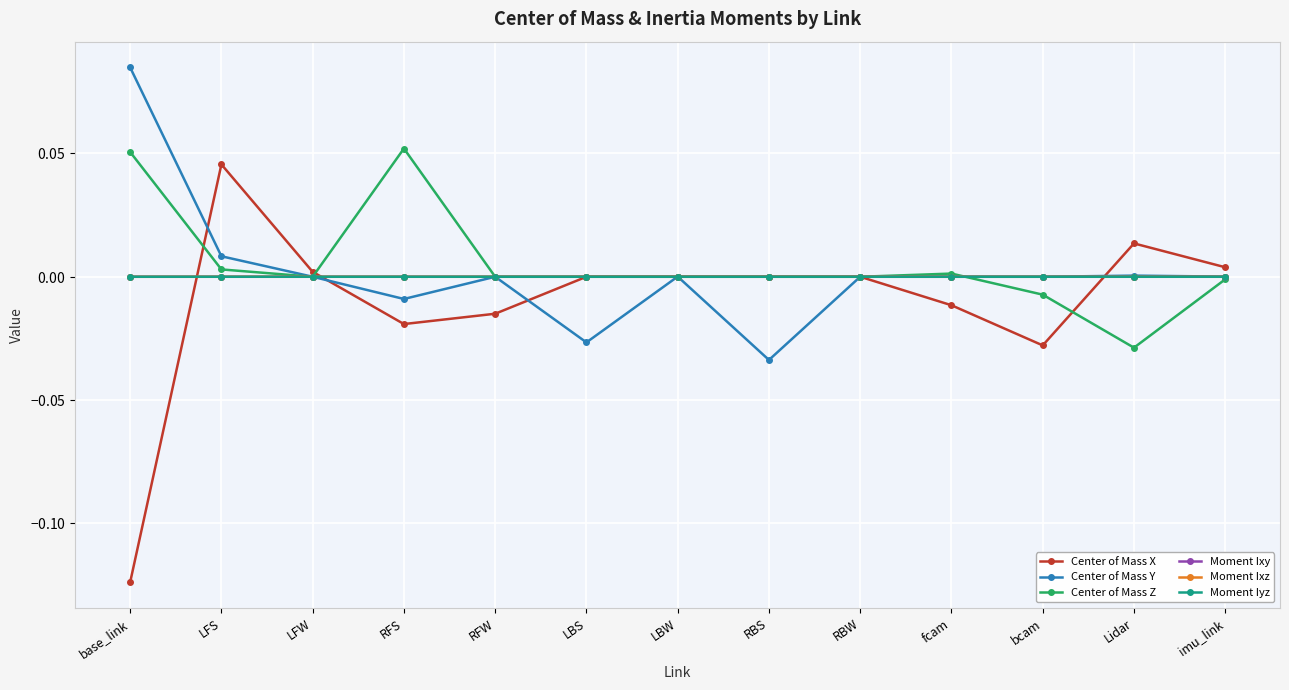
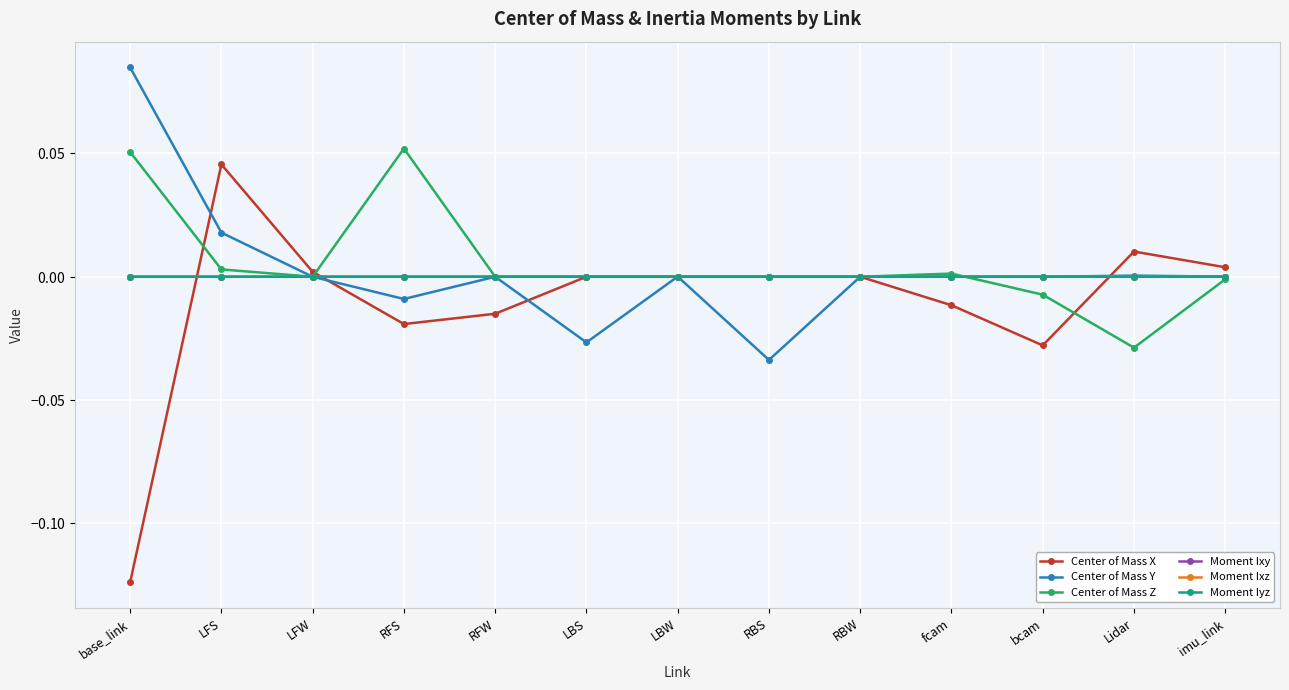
Center of Mass Y, LFS: 0.008 -> 0.018
Center of Mass X, Lidar: 0.014 -> 0.010
